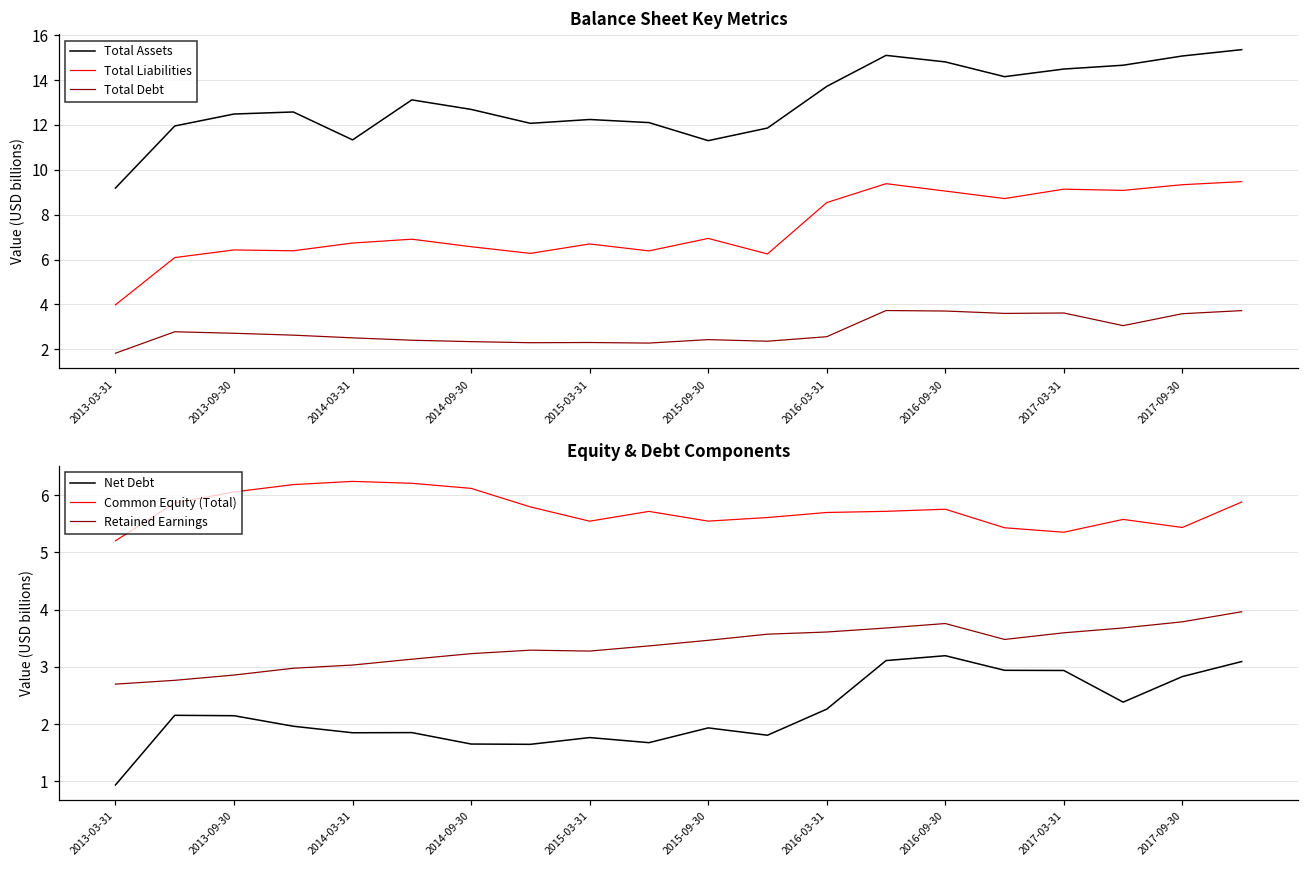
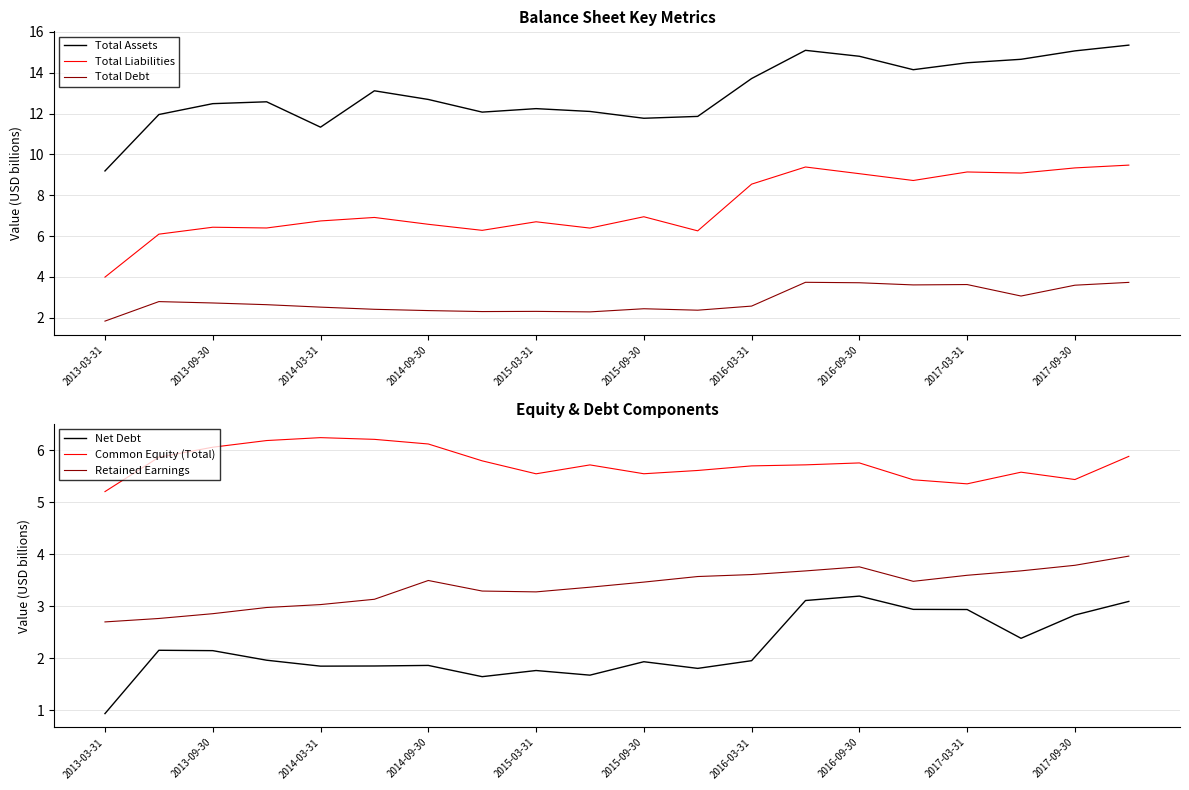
Balance Sheet Key Metrics, Total Assets, 2015-09-30: 11.3 -> 11.8
Equity & Debt Components, Net Debt, 2014-09-30: 1.7 -> 1.9
Equity & Debt Components, Retained Earnings, 2014-09-30: 3.2 -> 3.5
Equity & Debt Components, Net Debt, 2016-03-31: 2.3 -> 2.0
